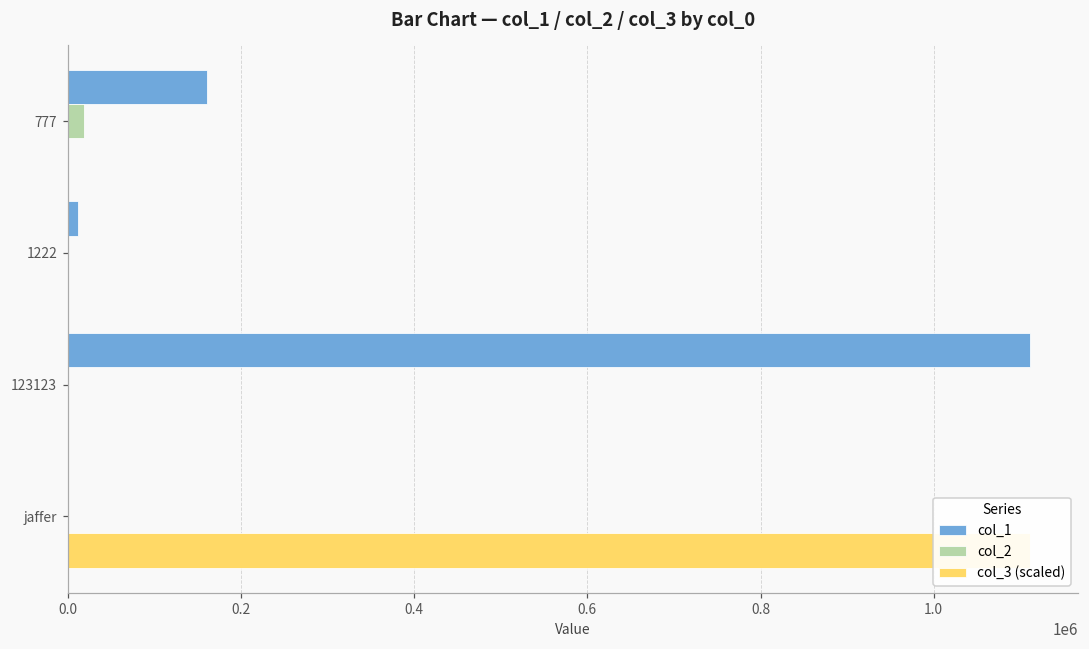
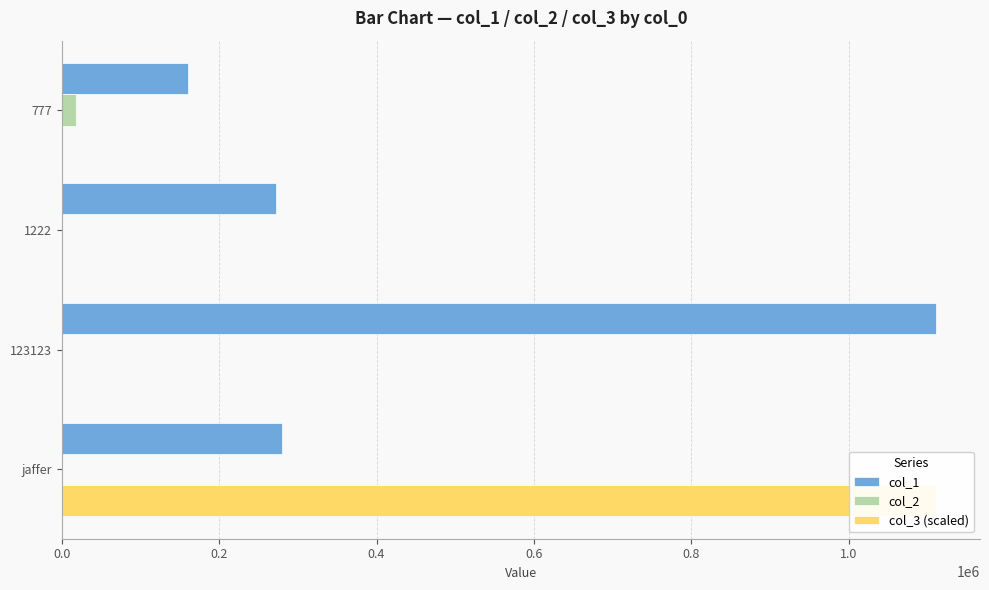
col_1, 1222: 10000 -> 270000
col_1, jaffer: 0 -> 280000
